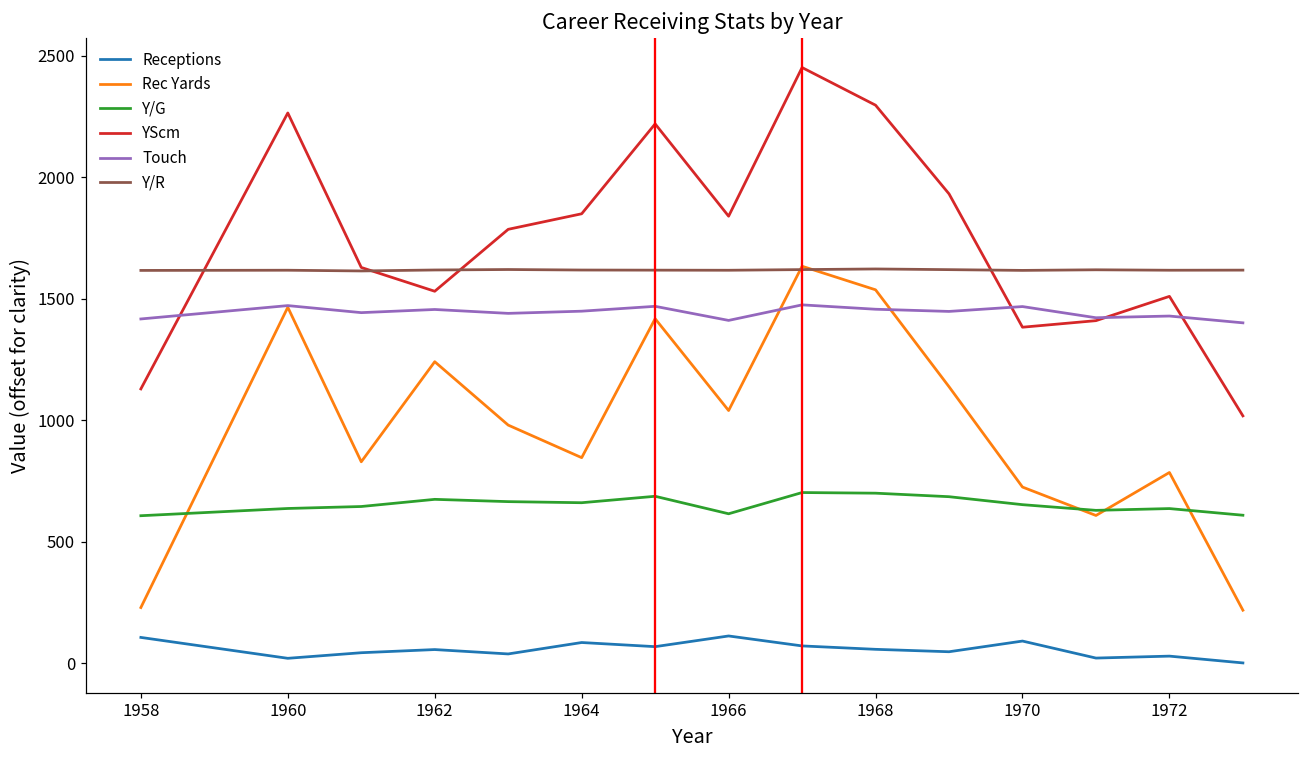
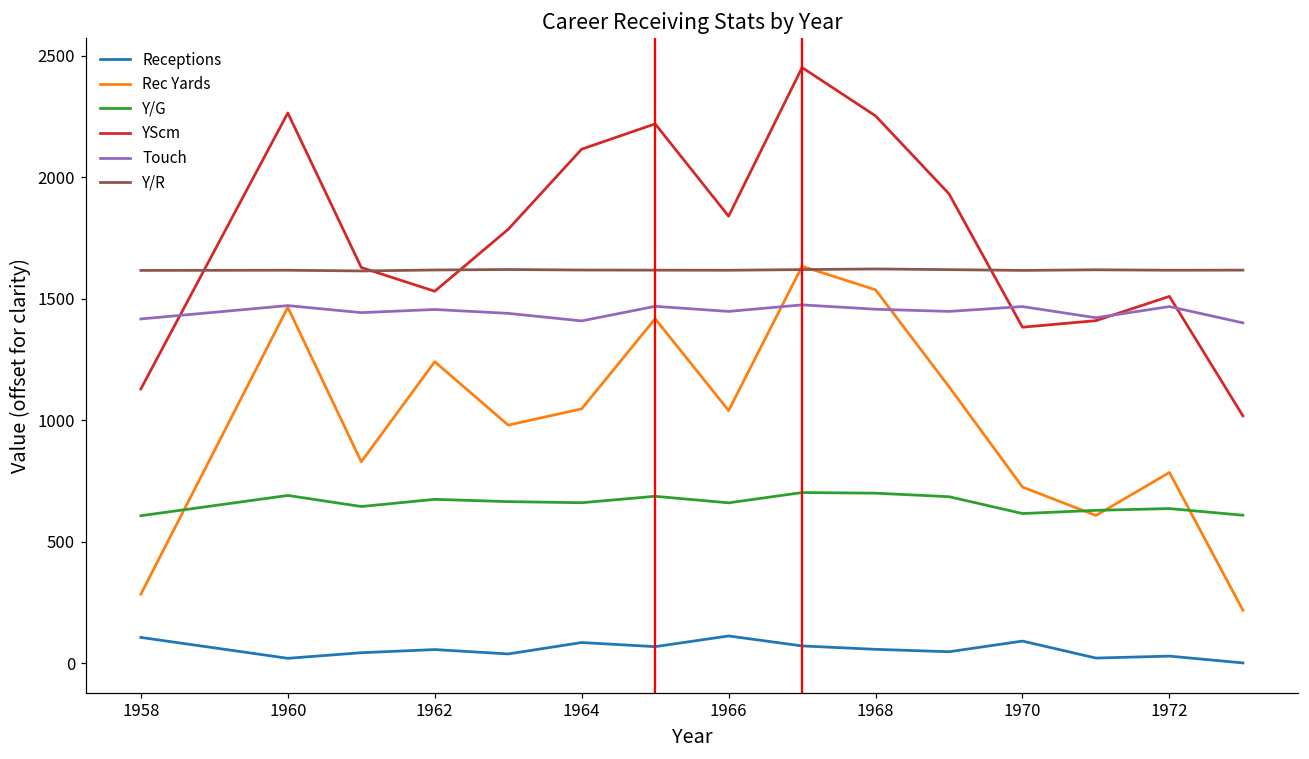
Rec Yards, 1958: 230 -> 280
Y/G, 1960: 640 -> 690
Rec Yards, 1964: 850 -> 1050
YScm, 1964: 1850 -> 2120
Touch, 1964: 1450 -> 1410
Y/G, 1966: 620 -> 660
Touch, 1966: 1410 -> 1450
YScm, 1968: 2300 -> 2250
Y/G, 1970: 650 -> 620
Touch, 1972: 1430 -> 1470
